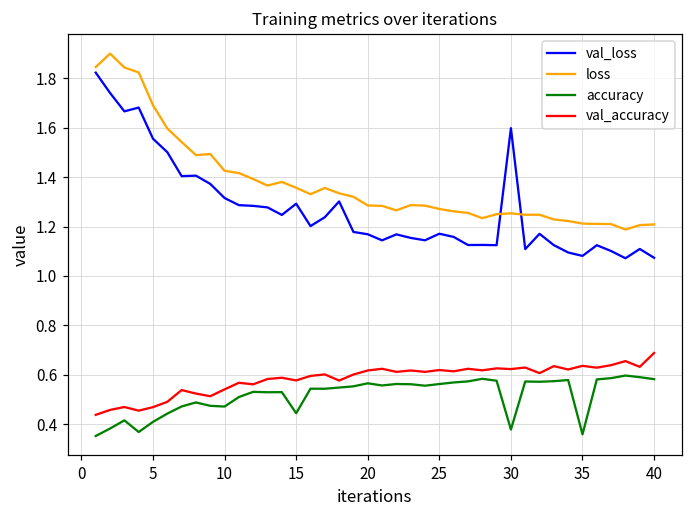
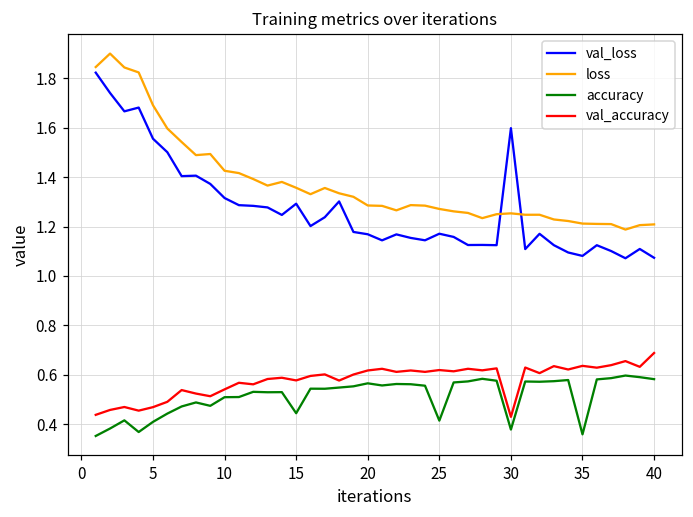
accuracy, 10: 0.47 -> 0.51
accuracy, 25: 0.56 -> 0.42
val_accuracy, 30: 0.62 -> 0.43
